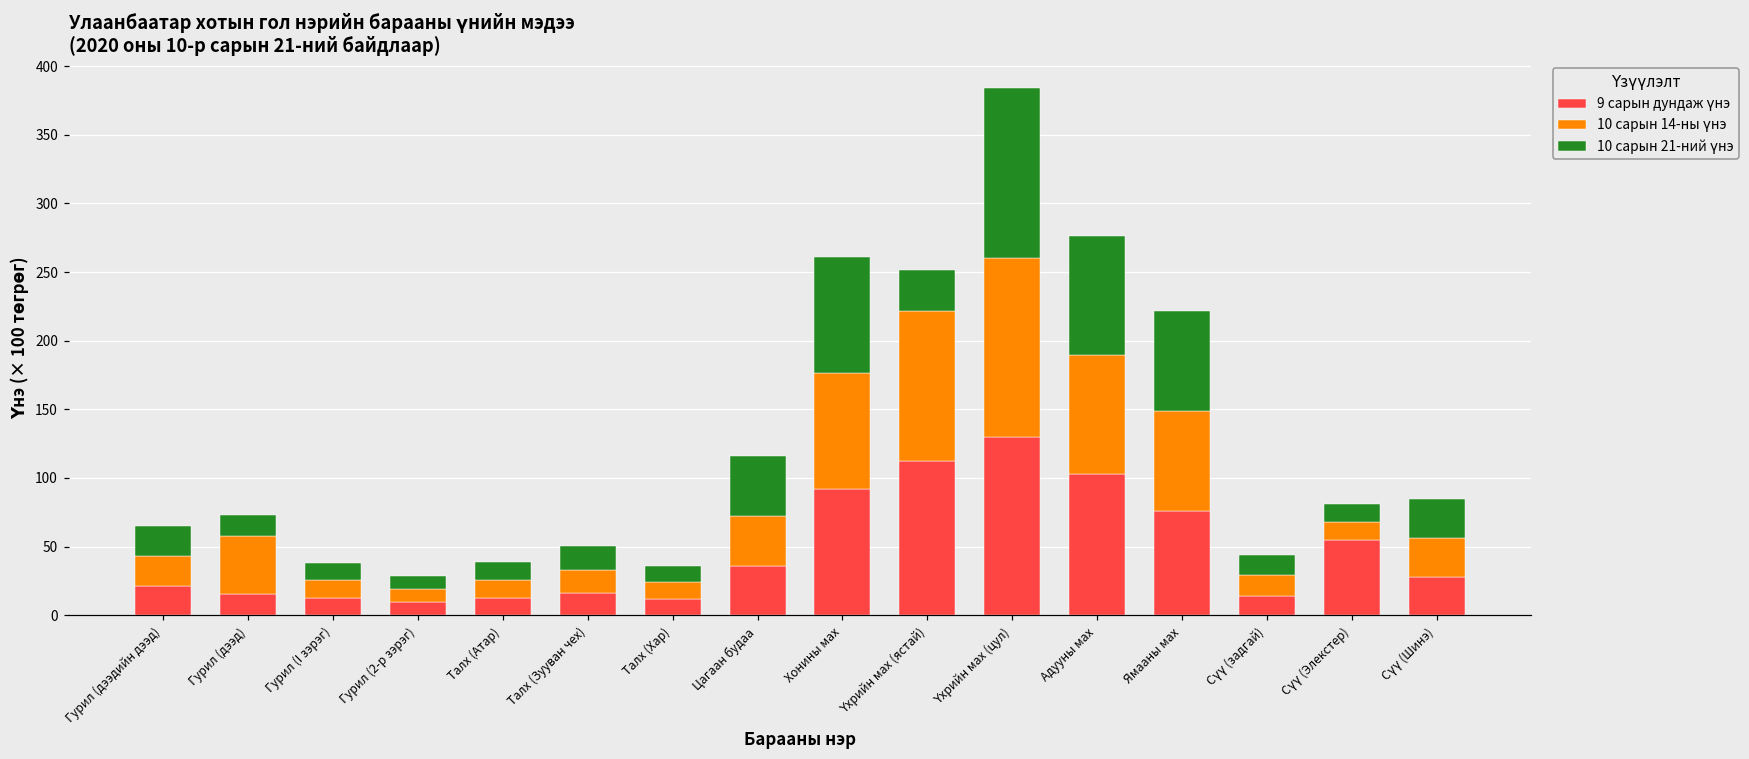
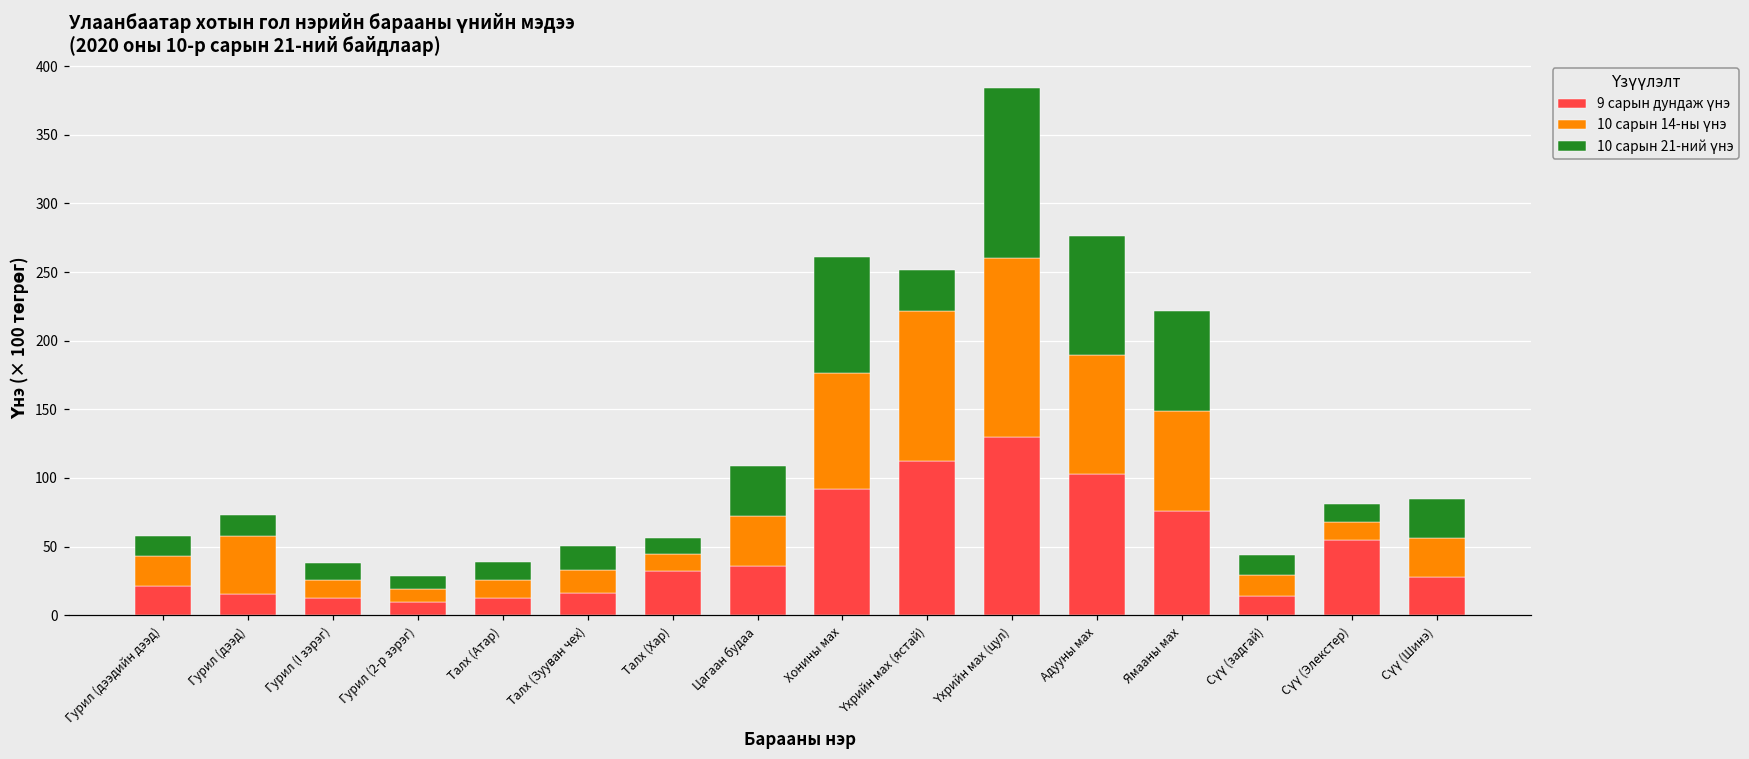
10 сарын 21-ний үнэ, Гурил (дээдийн дээд): 22 -> 15
9 сарын дундаж үнэ, Талх (Хар): 12 -> 32
10 сарын 21-ний үнэ, Цагаан будаа: 44 -> 37
